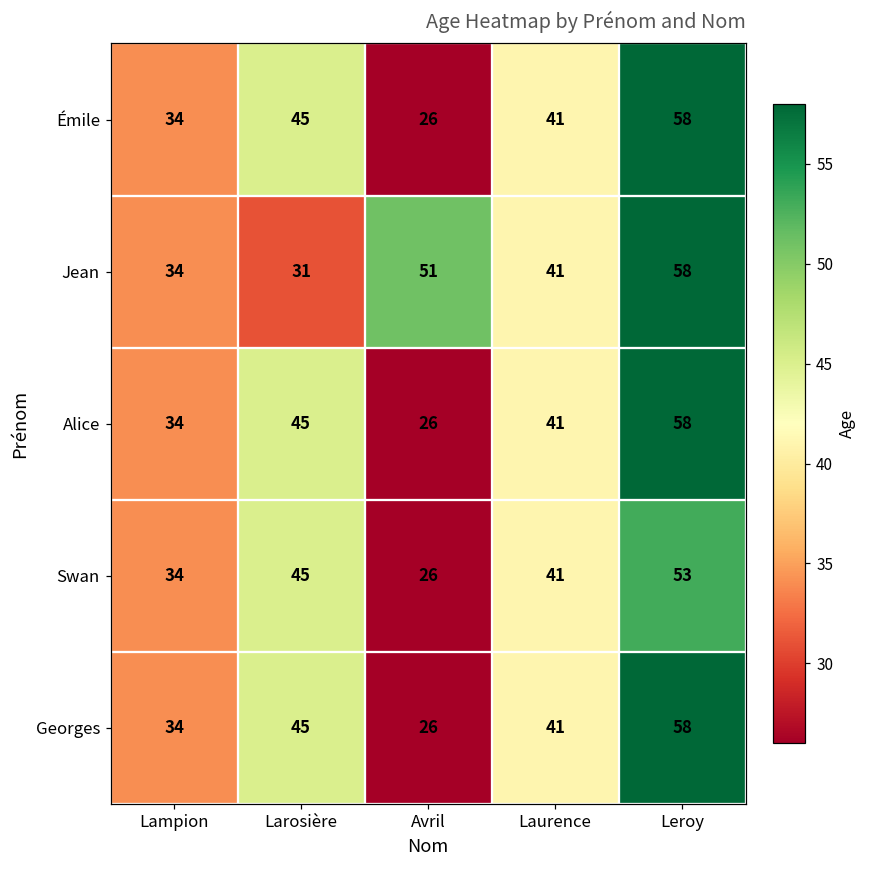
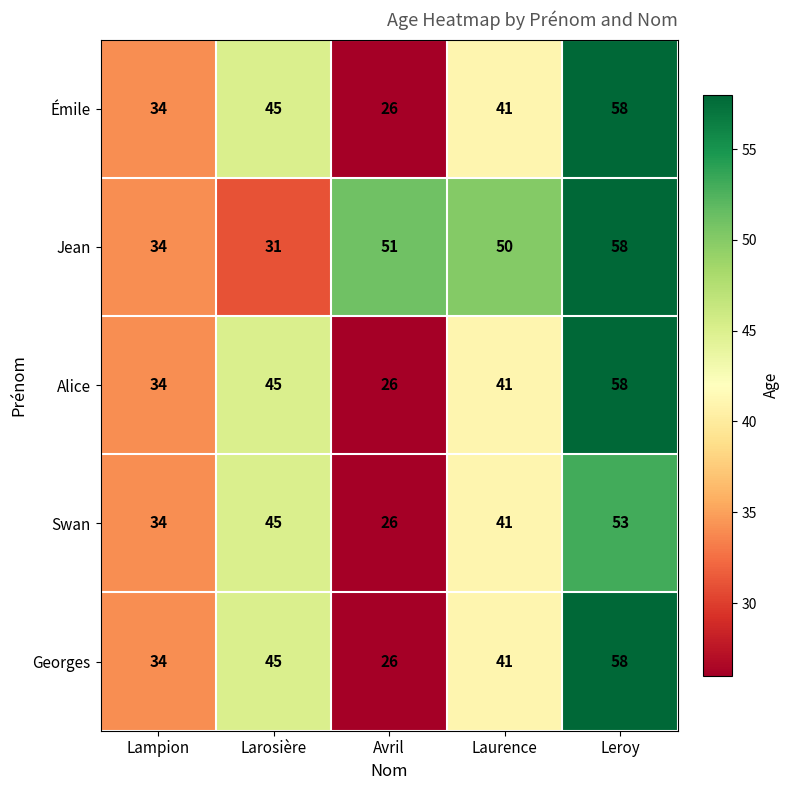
Jean, Laurence: 41 -> 50
